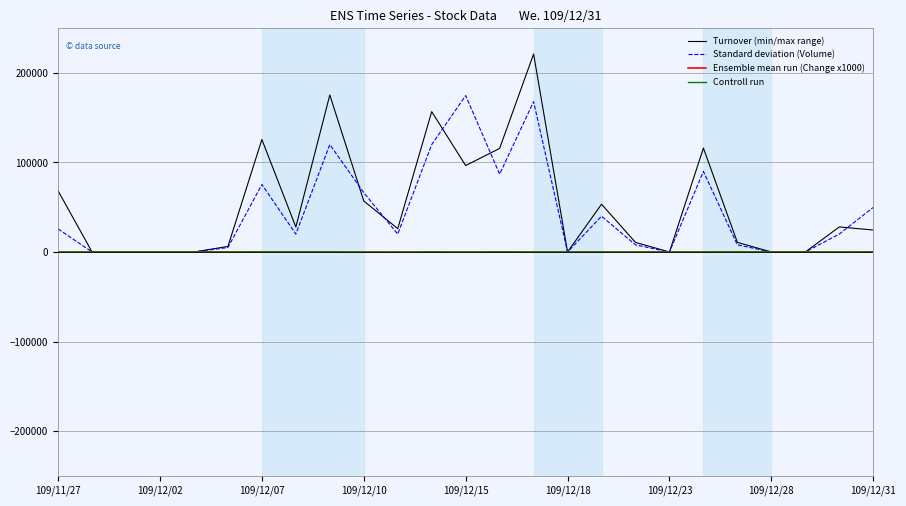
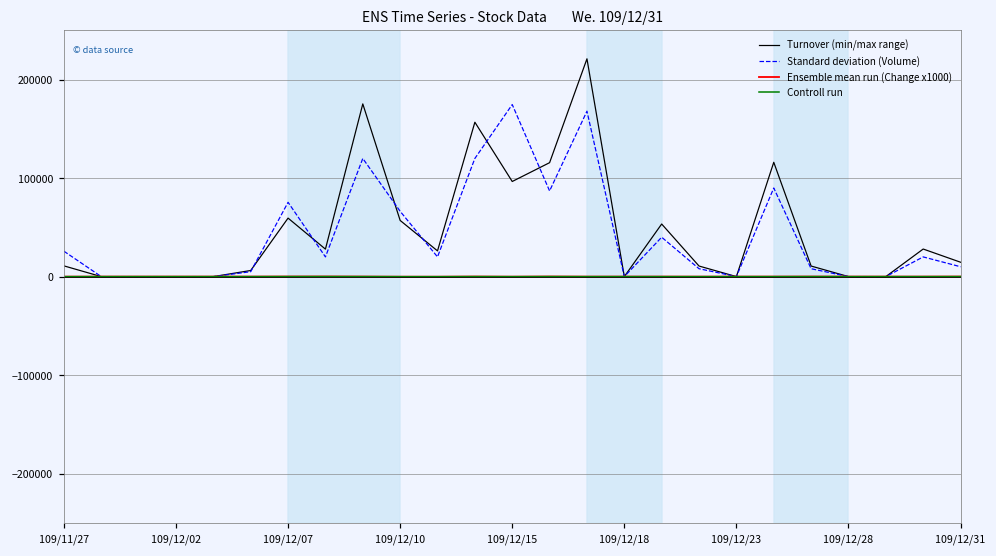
Turnover (min/max range), 109/11/27: 70000 -> 10000
Turnover (min/max range), 109/12/07: 130000 -> 60000
Turnover (min/max range), 109/12/31: 20000 -> 10000
Standard deviation (Volume), 109/12/31: 50000 -> 10000
